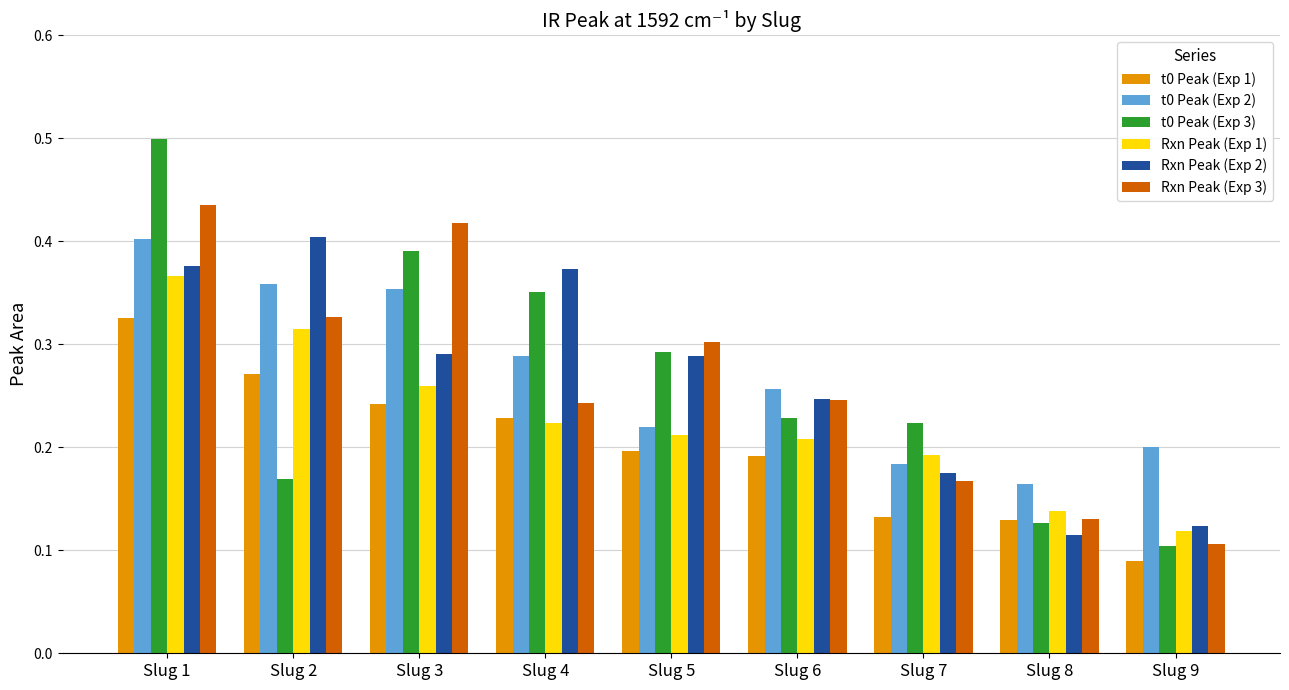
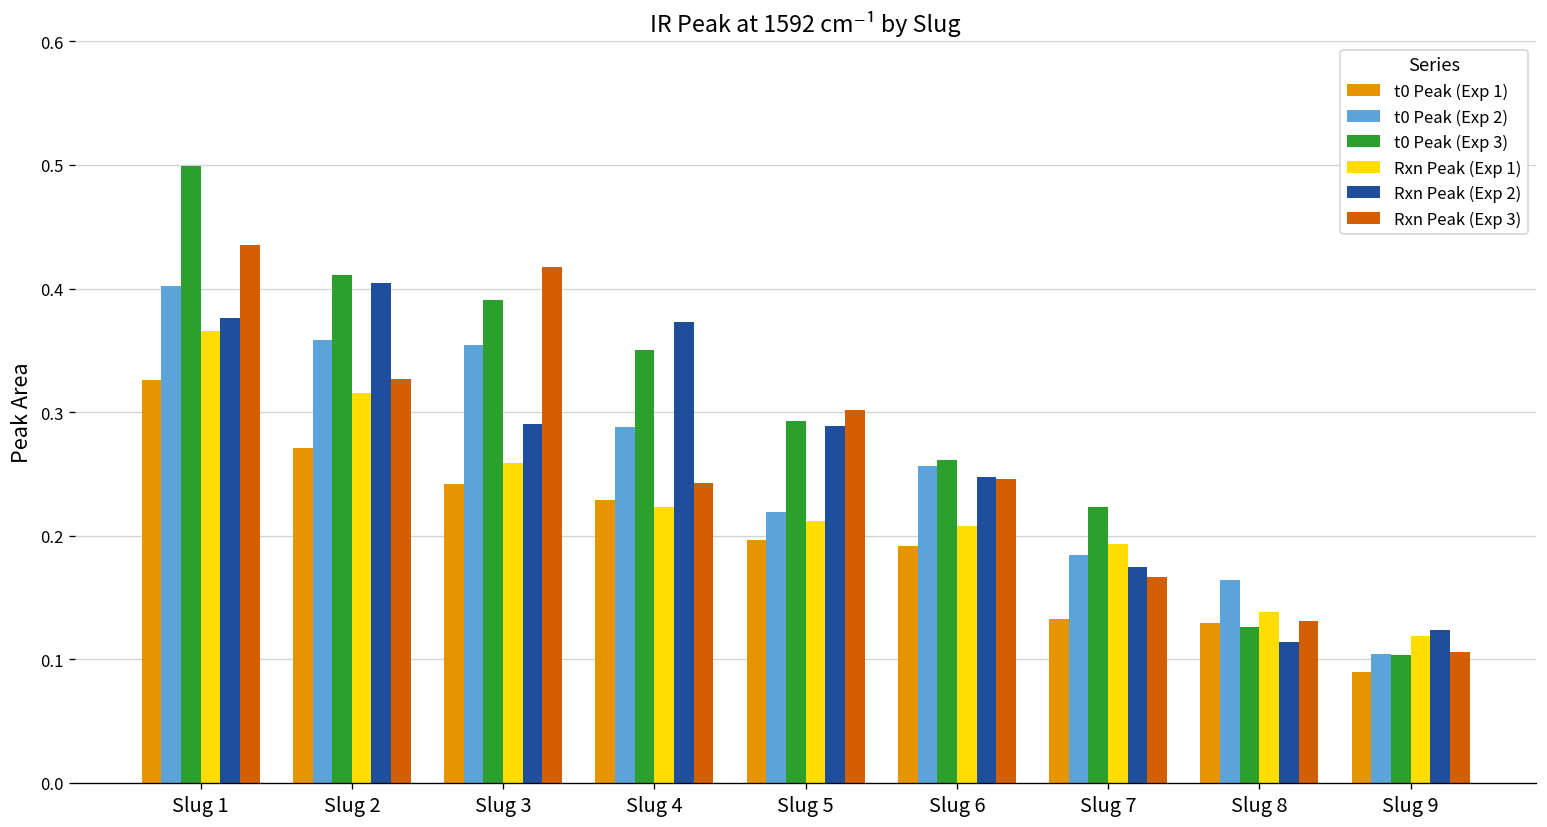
t0 Peak (Exp 3), Slug 2: 0.170 -> 0.411
t0 Peak (Exp 3), Slug 6: 0.228 -> 0.261
t0 Peak (Exp 2), Slug 9: 0.200 -> 0.104
